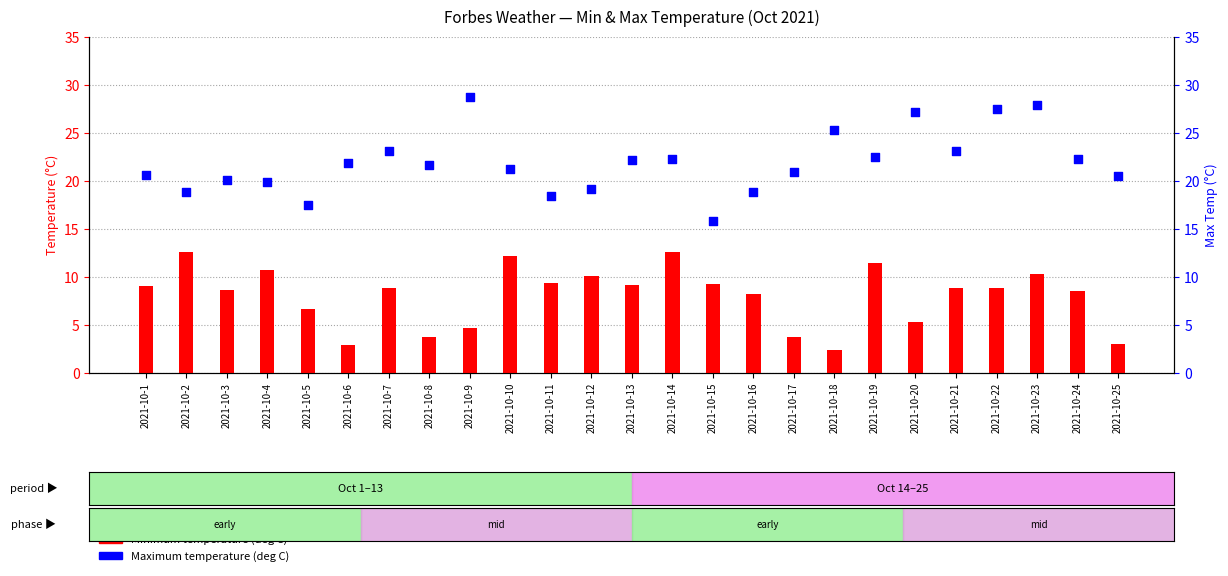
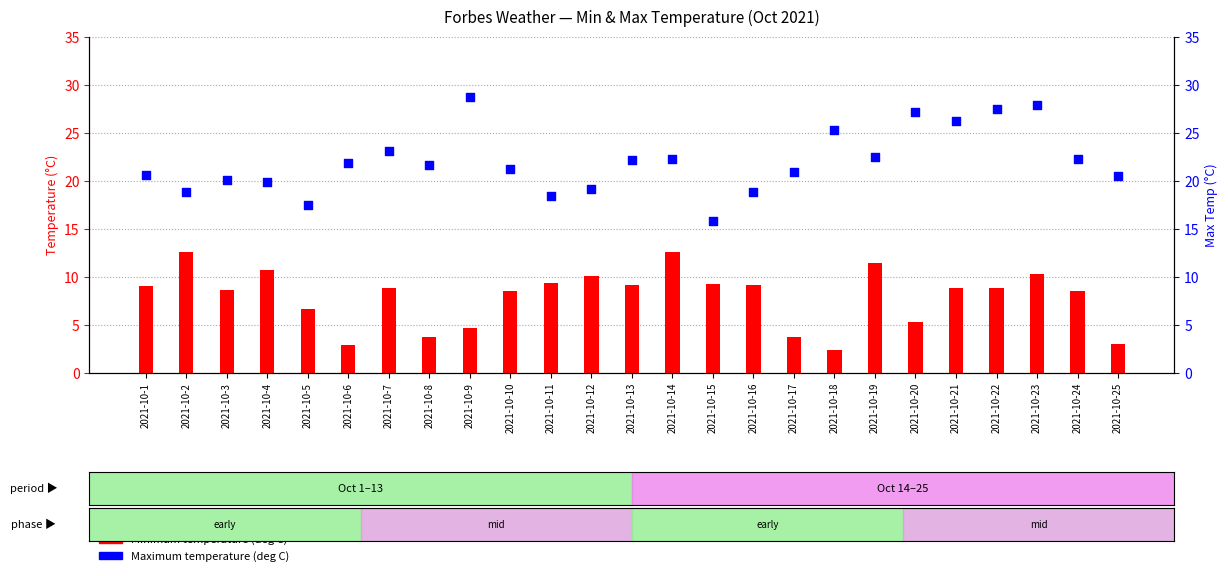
Minimum temperature (deg C), 2021-10-10: 12 -> 9
Minimum temperature (deg C), 2021-10-16: 8 -> 9
Maximum temperature (deg C), 2021-10-21: 23 -> 26
